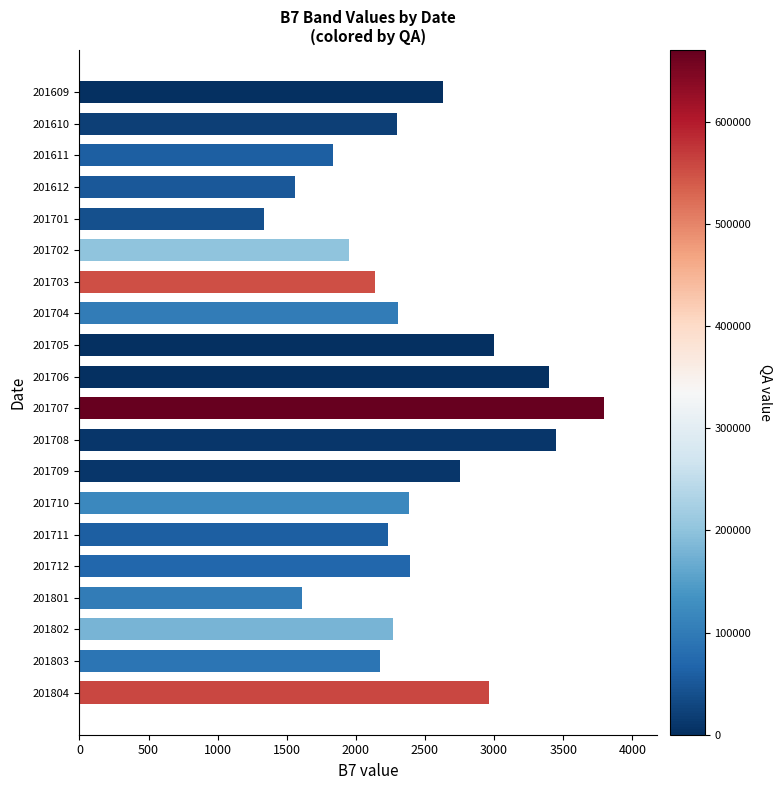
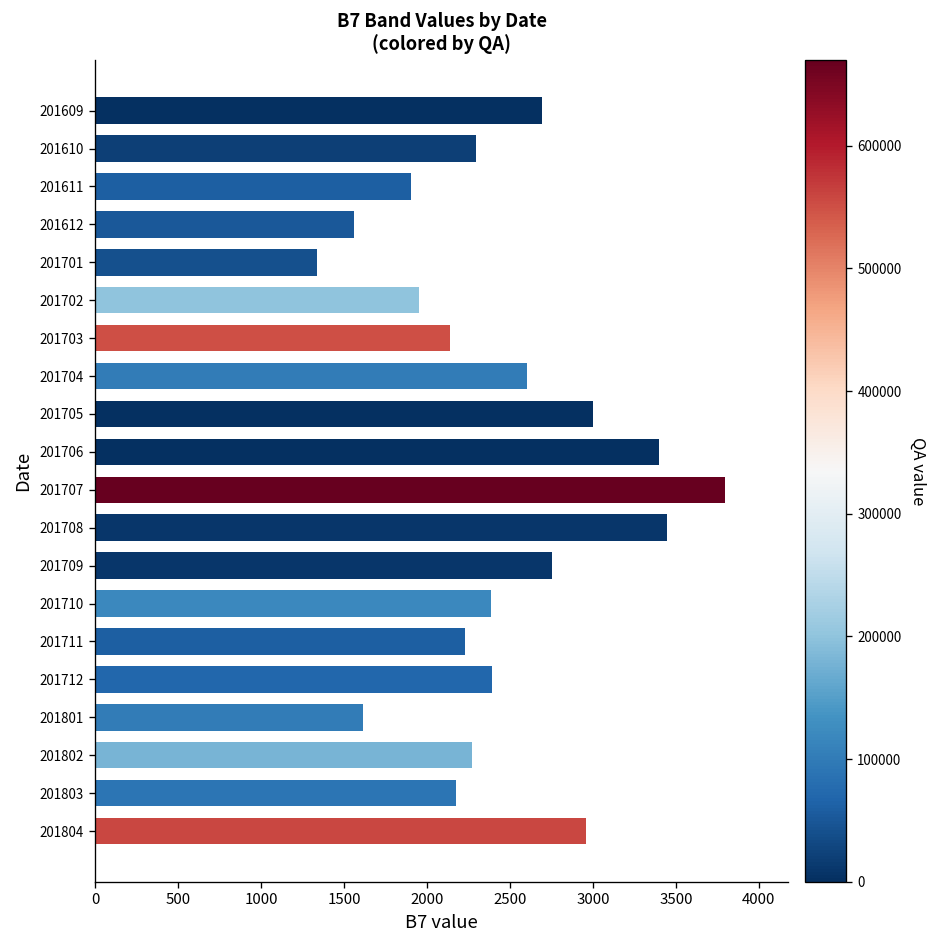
201609: 2630 -> 2690
201611: 1830 -> 1900
201704: 2300 -> 2600
